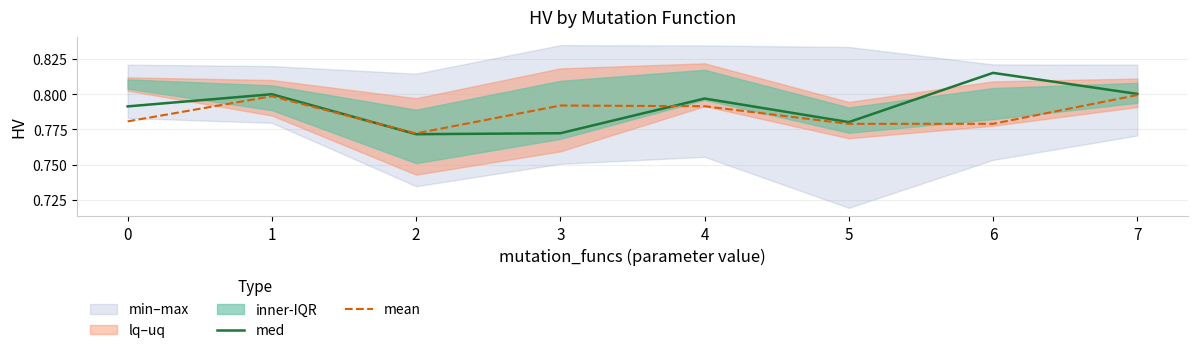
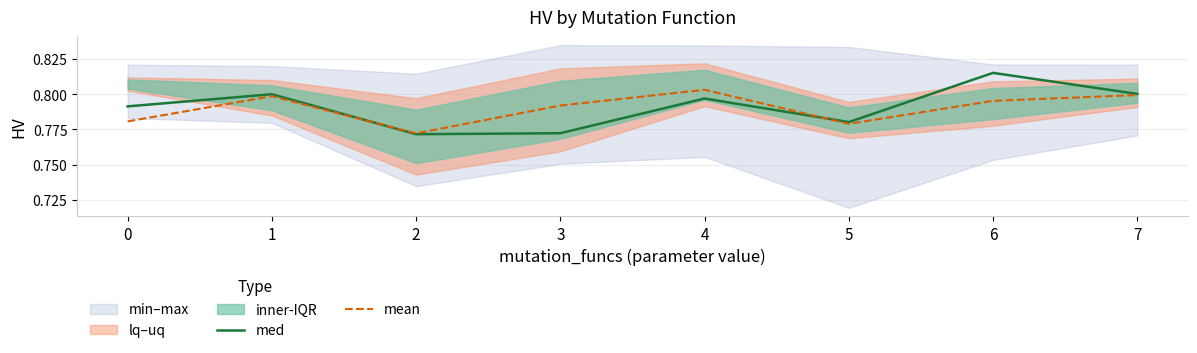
mean, 4: 0.791 -> 0.803
mean, 6: 0.779 -> 0.795
